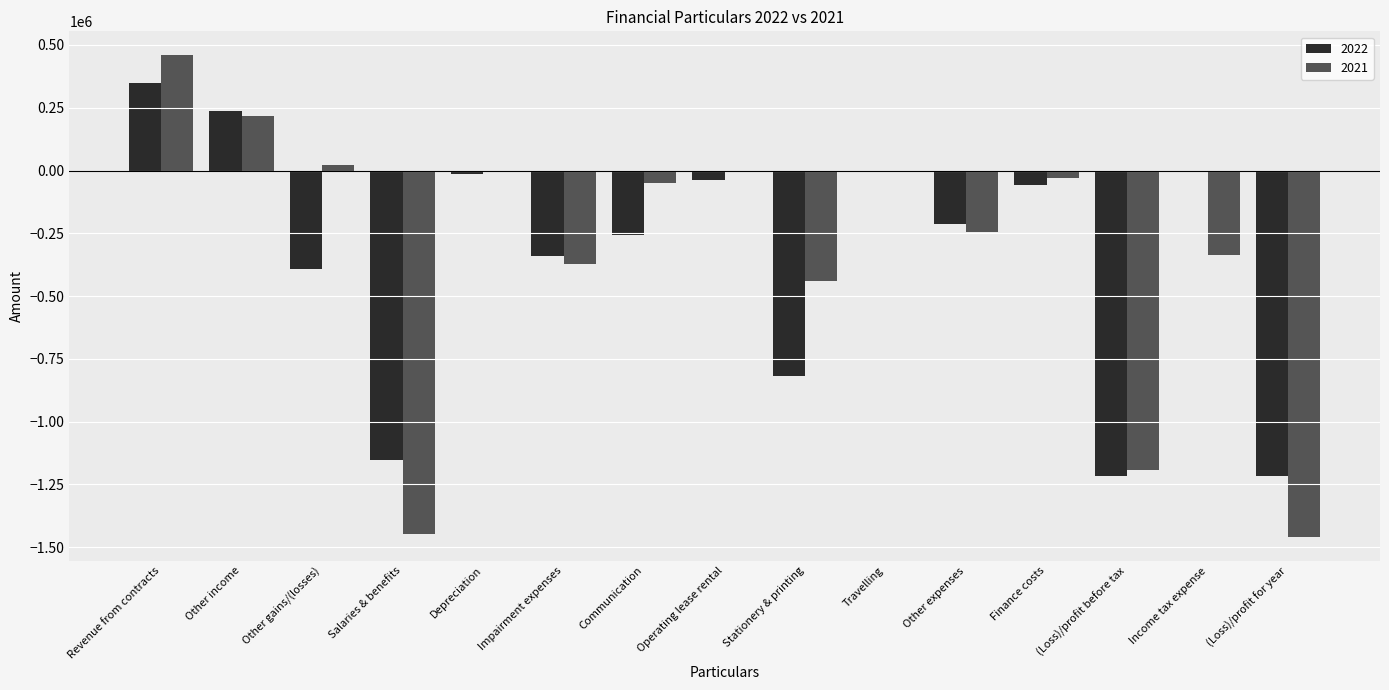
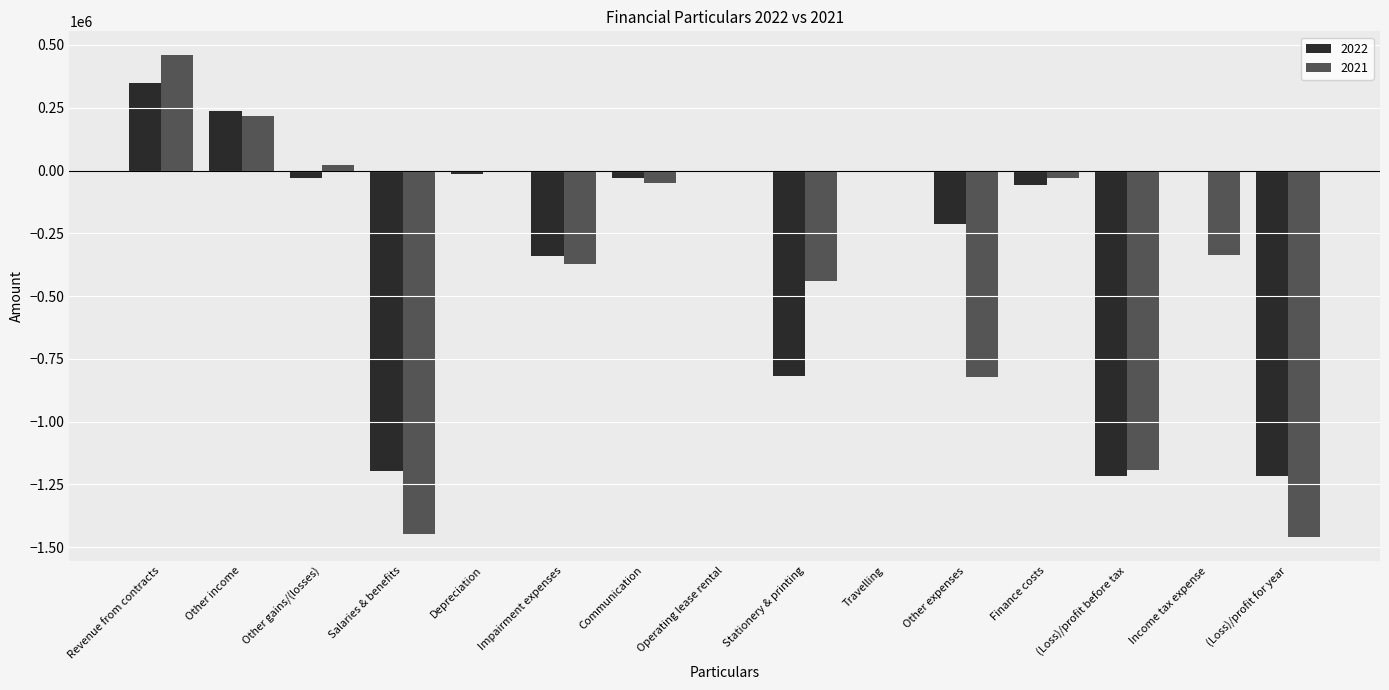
2022, Other gains/(losses): -390000 -> -30000
2022, Salaries & benefits: -1150000 -> -1200000
2022, Communication: -260000 -> -30000
2022, Operating lease rental: -40000 -> 0
2021, Other expenses: -250000 -> -820000
